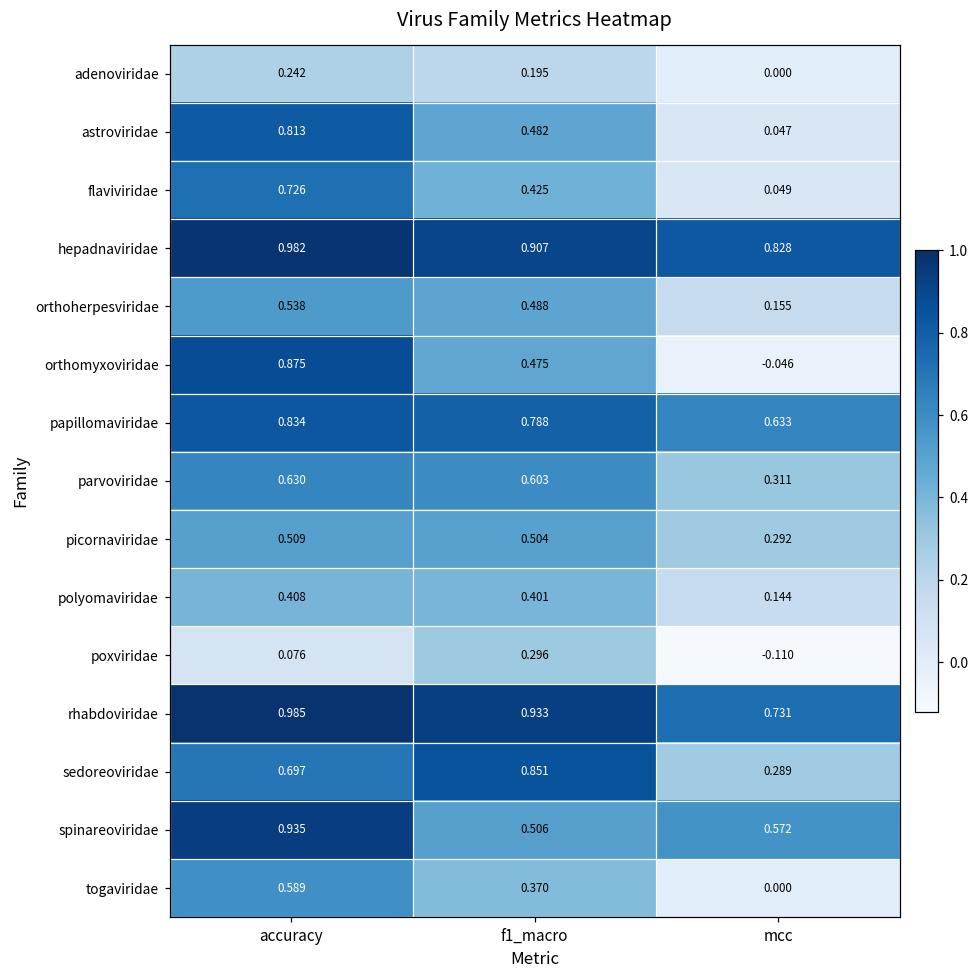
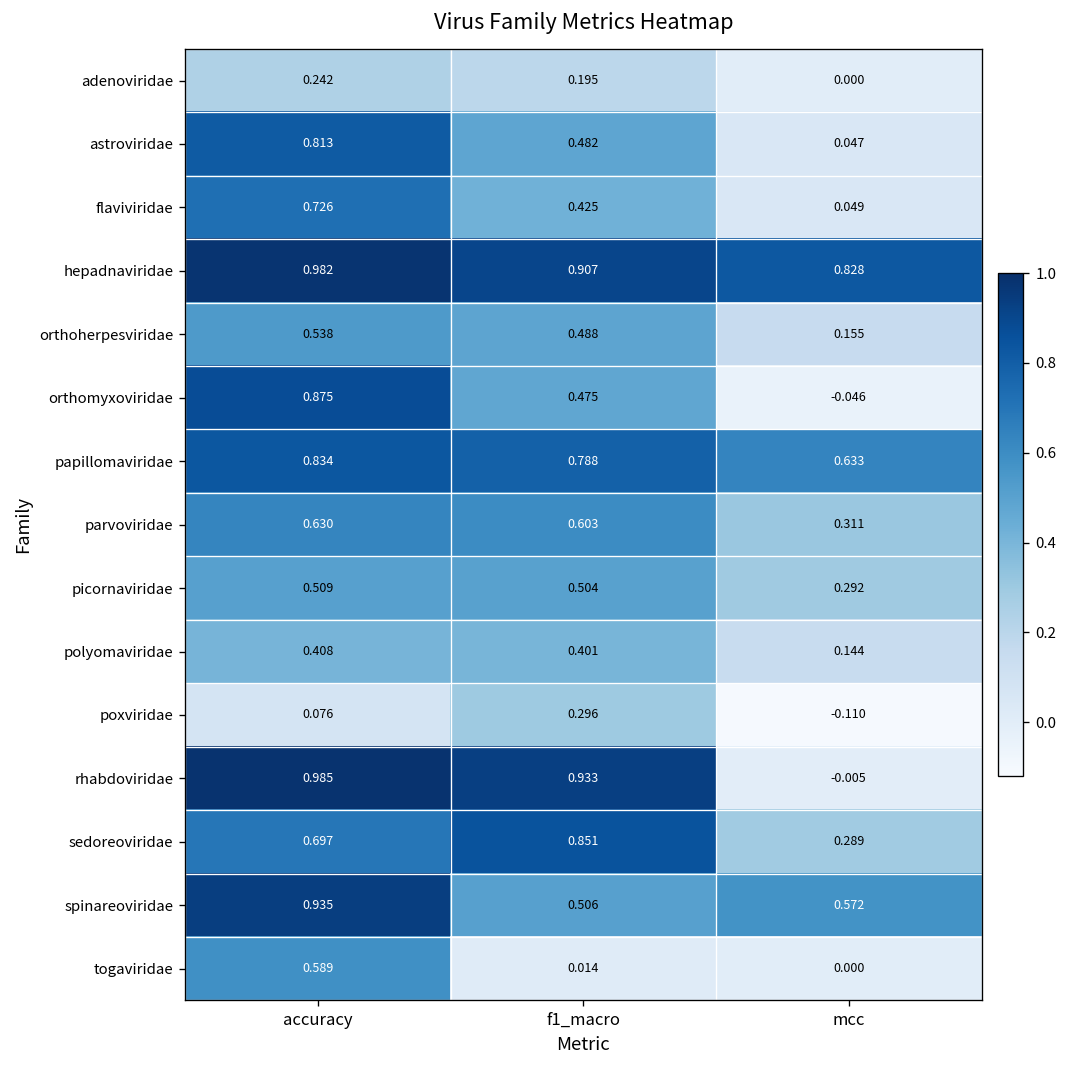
rhabdoviridae, mcc: 0.731 -> -0.005
togaviridae, f1_macro: 0.370 -> 0.014
